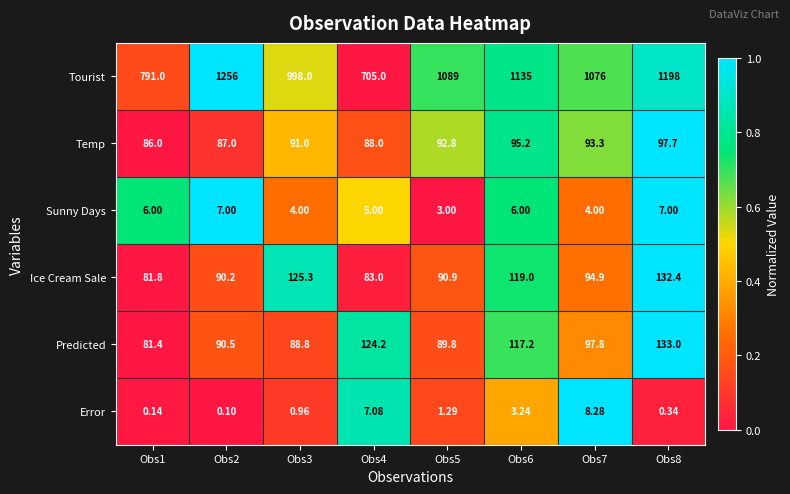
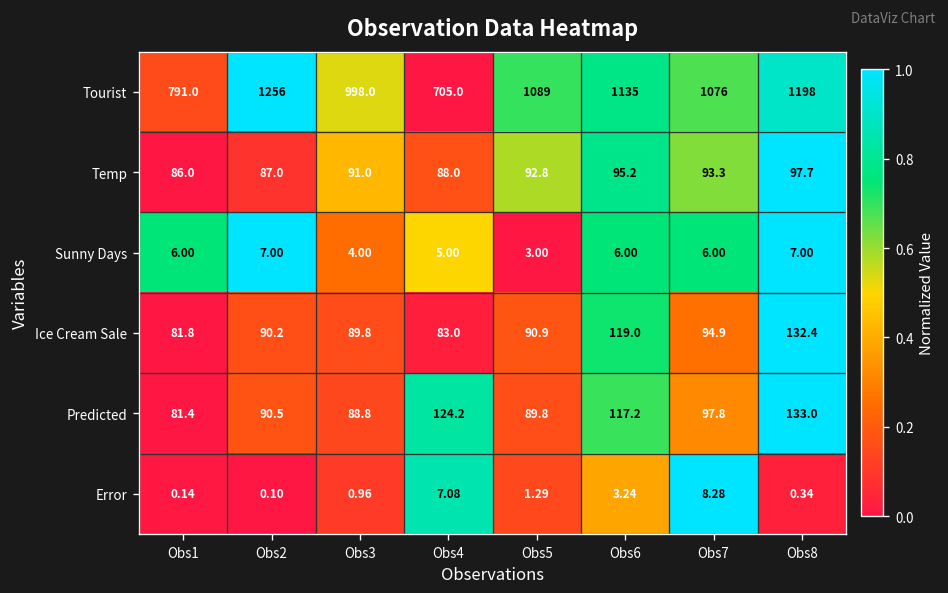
Sunny Days, Obs7: 4.00 -> 6.00
Ice Cream Sale, Obs3: 125.3 -> 89.8
